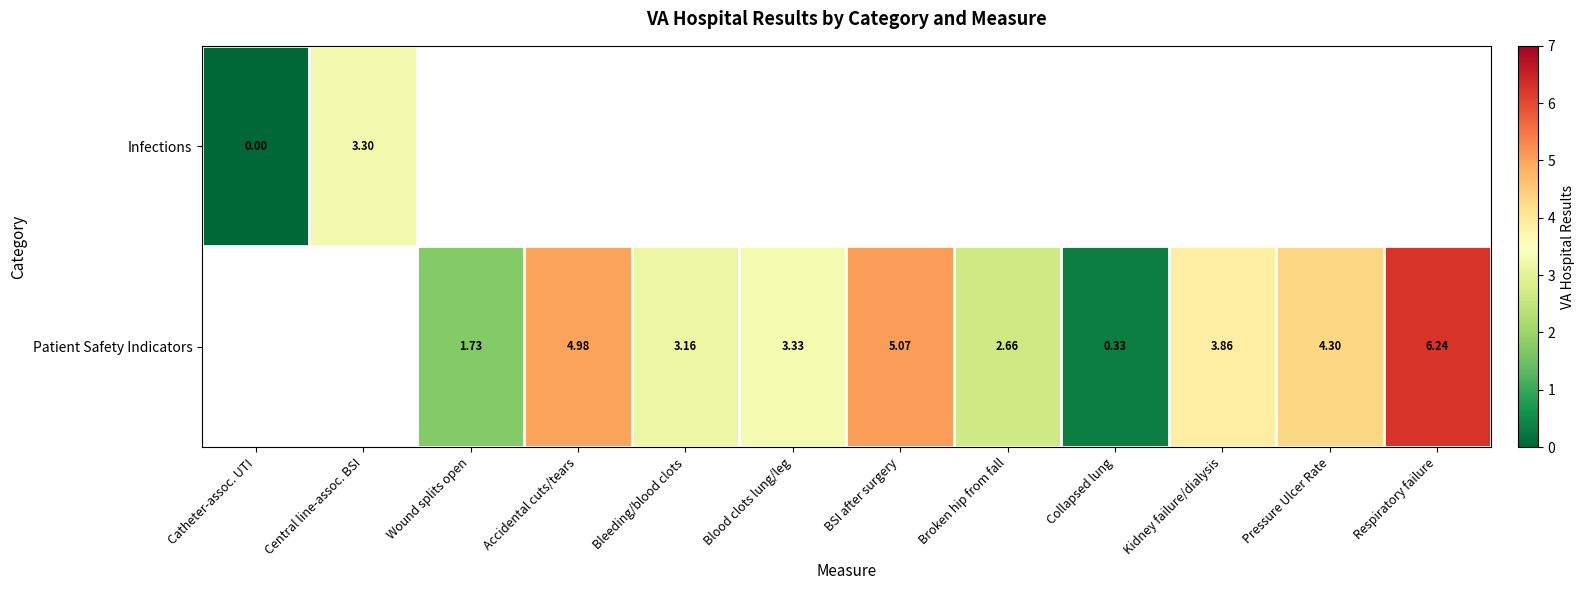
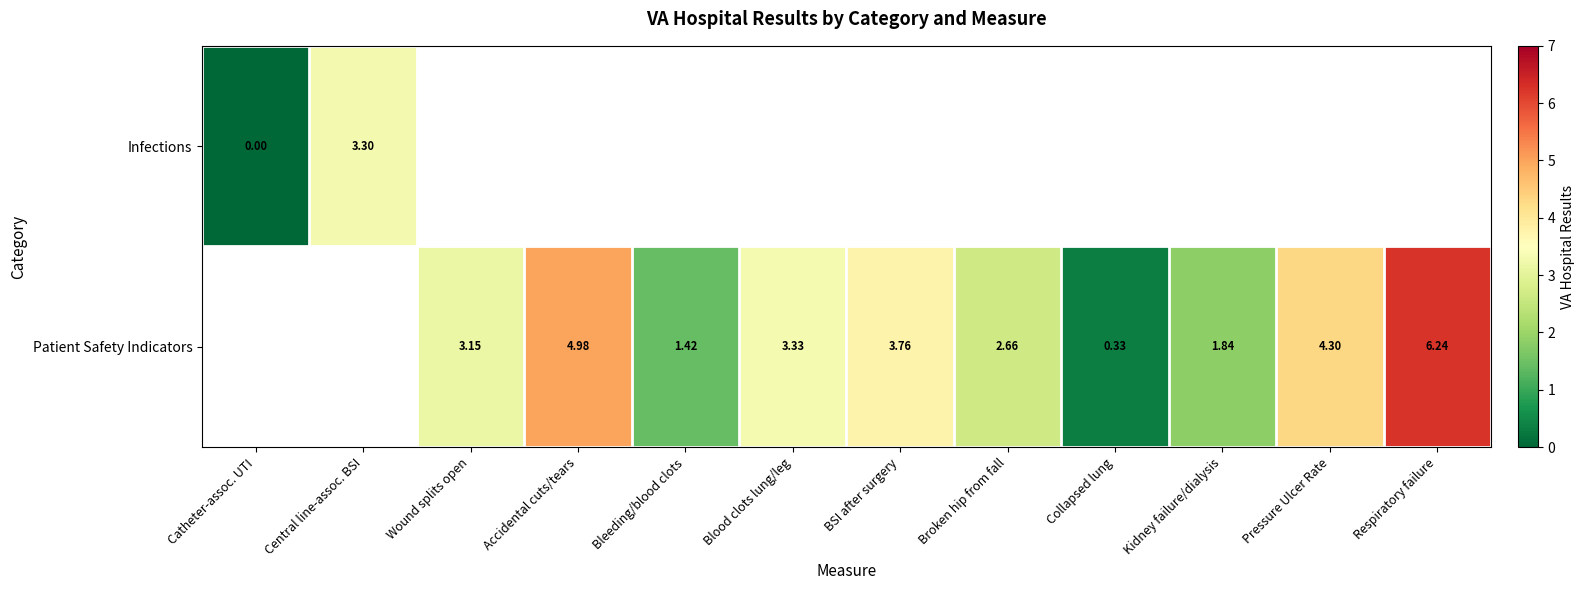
Patient Safety Indicators, Wound splits open: 1.73 -> 3.15
Patient Safety Indicators, Bleeding/blood clots: 3.16 -> 1.42
Patient Safety Indicators, BSI after surgery: 5.07 -> 3.76
Patient Safety Indicators, Kidney failure/dialysis: 3.86 -> 1.84
